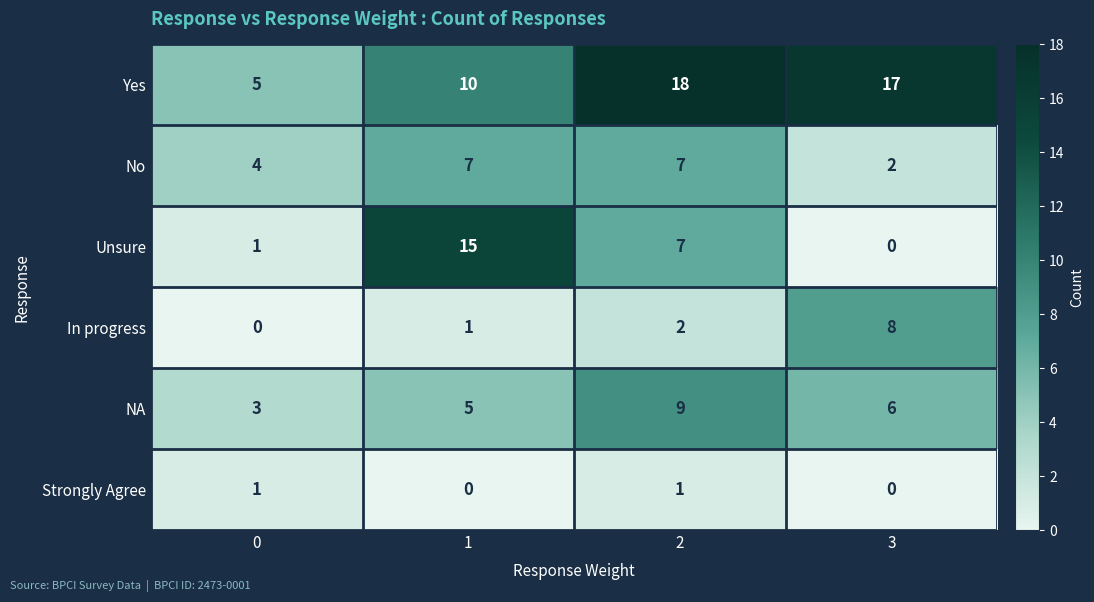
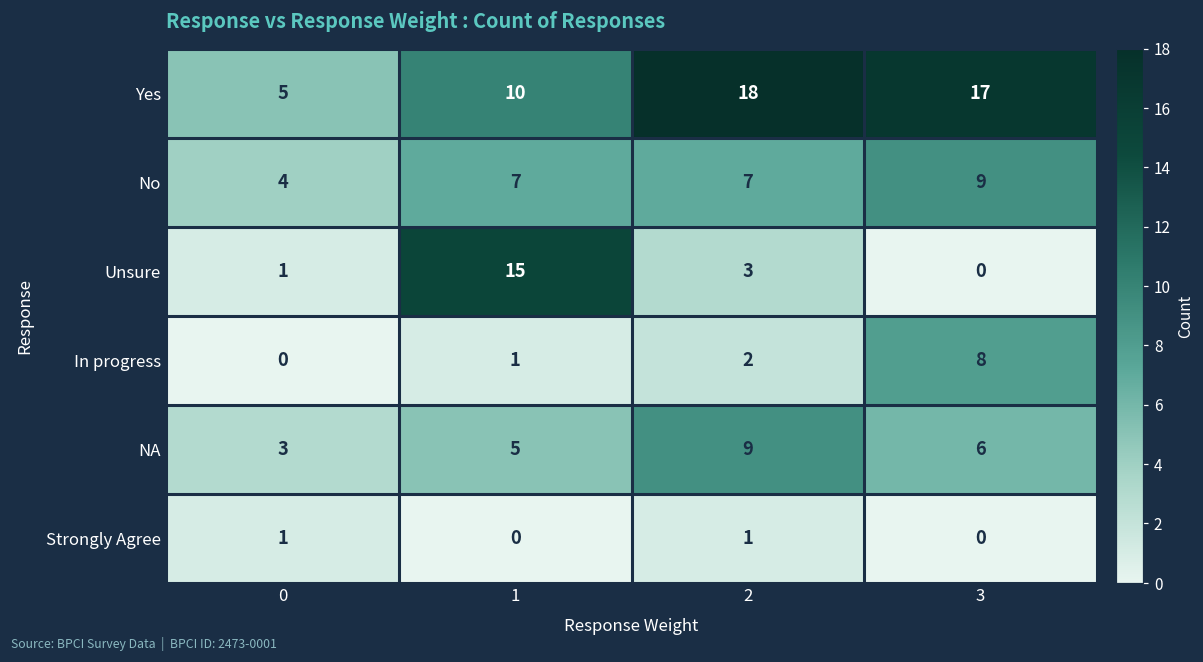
No, 3: 2 -> 9
Unsure, 2: 7 -> 3
